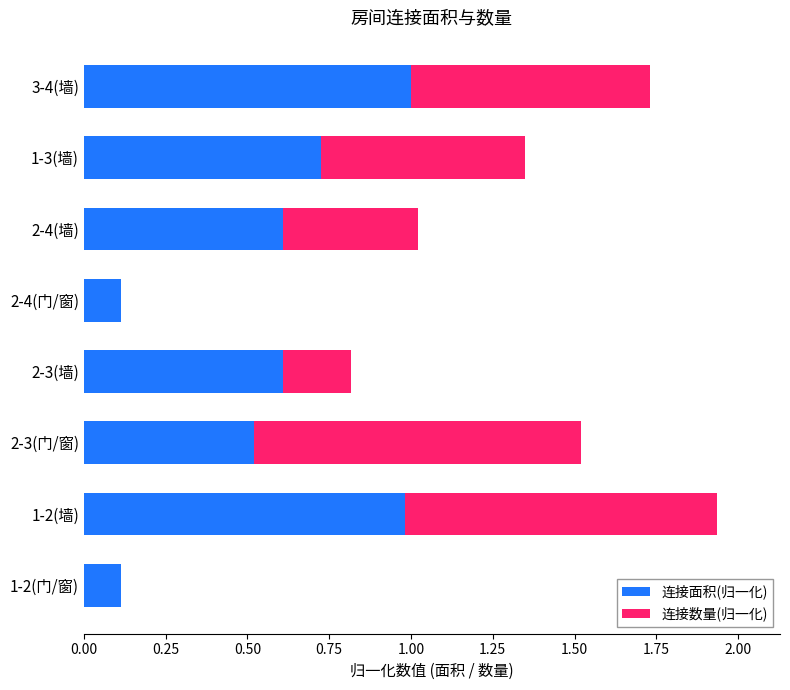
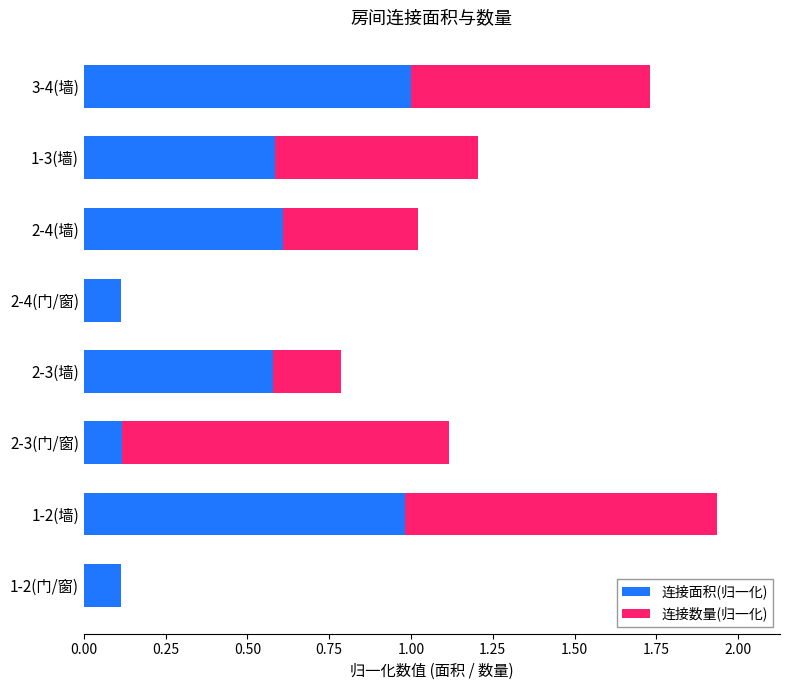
连接面积(归一化), 1-3(墙): 0.73 -> 0.58
连接面积(归一化), 2-3(墙): 0.61 -> 0.58
连接面积(归一化), 2-3(门/窗): 0.52 -> 0.12
